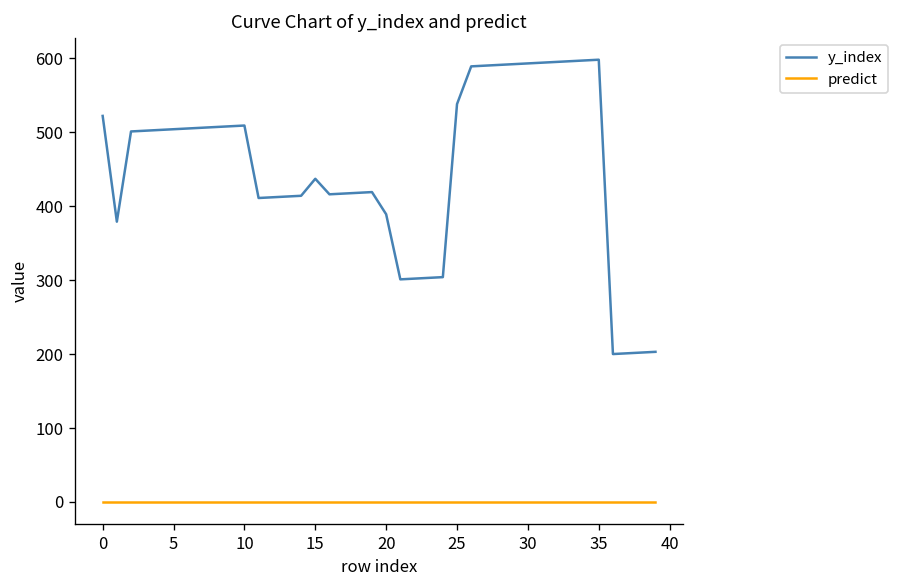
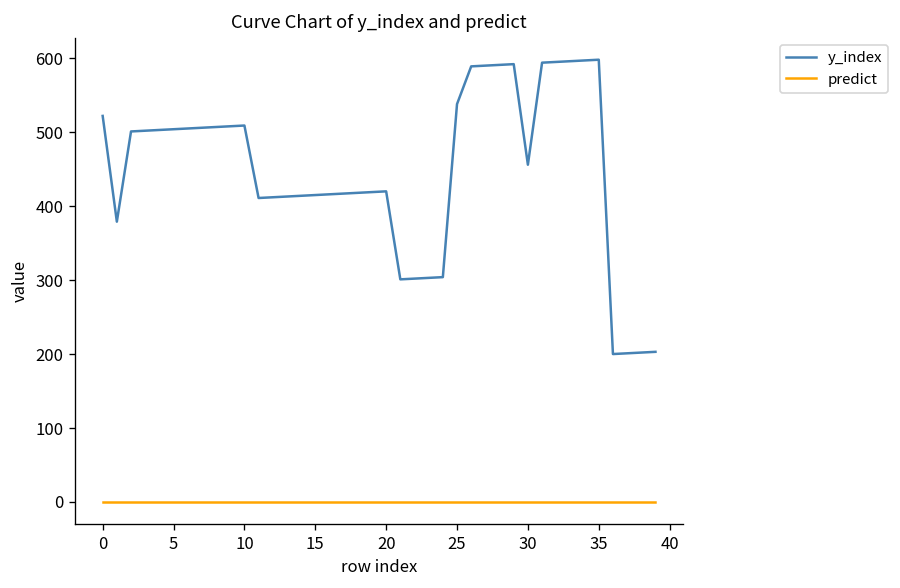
y_index, 15: 440 -> 420
y_index, 20: 390 -> 420
y_index, 30: 590 -> 460
